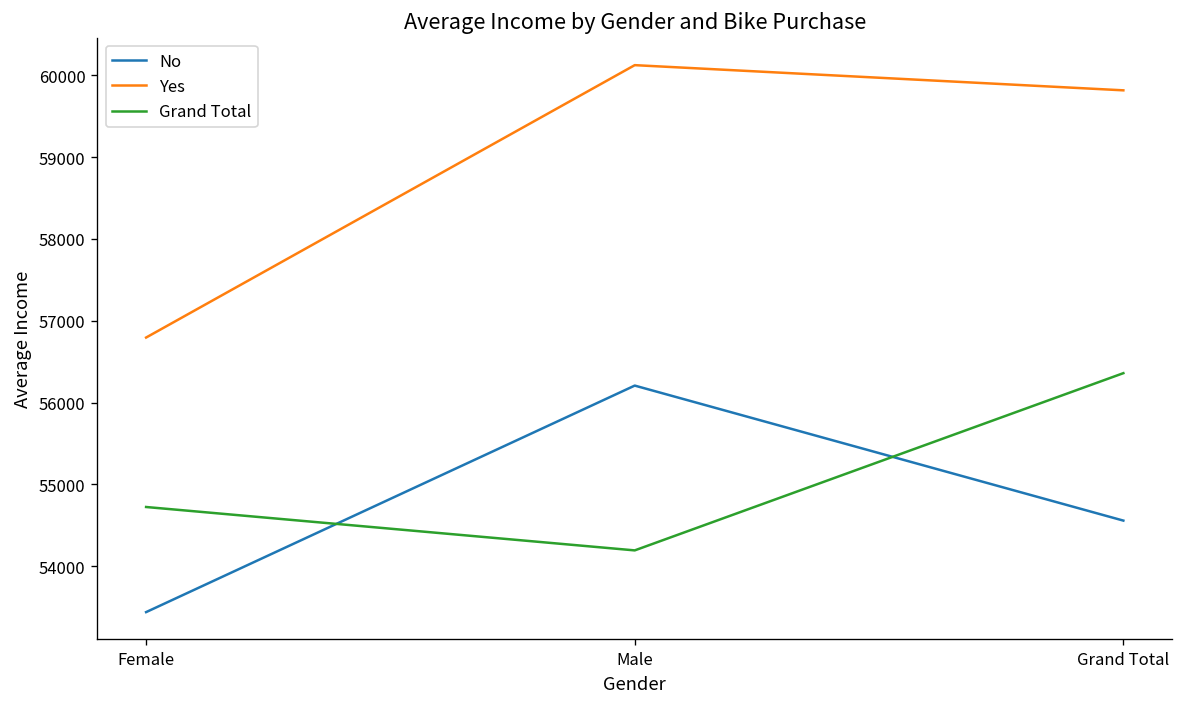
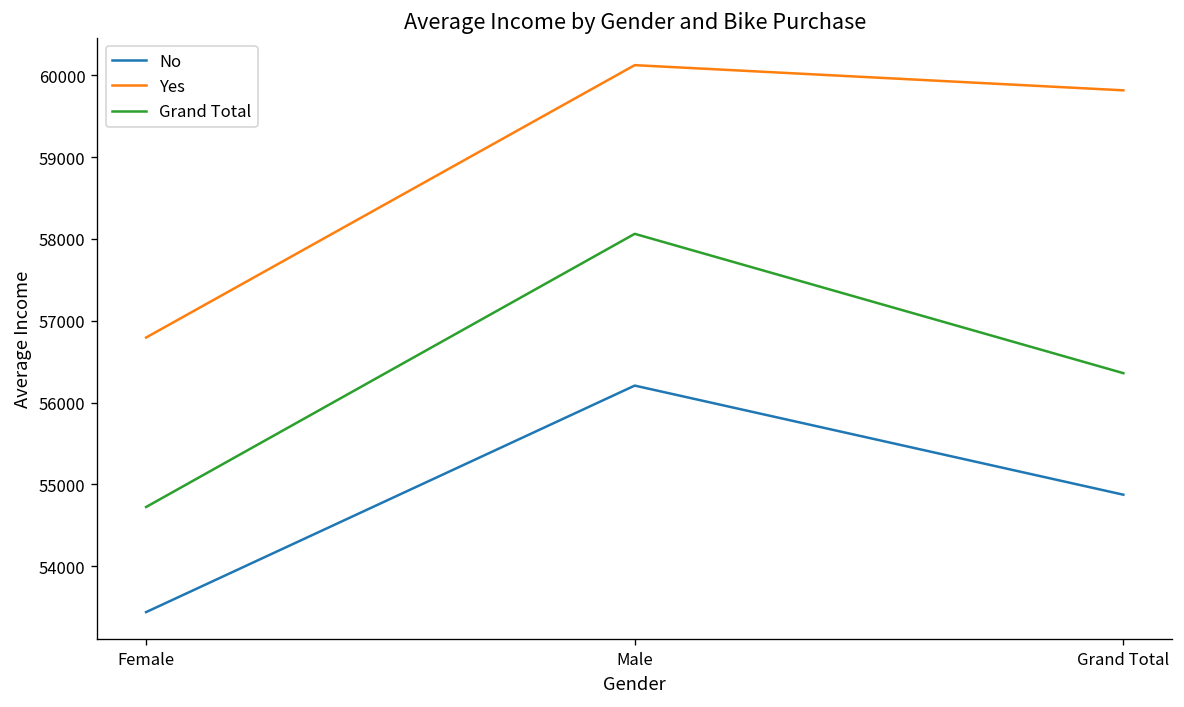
Grand Total, Male: 54200 -> 58100
No, Grand Total: 54600 -> 54900
